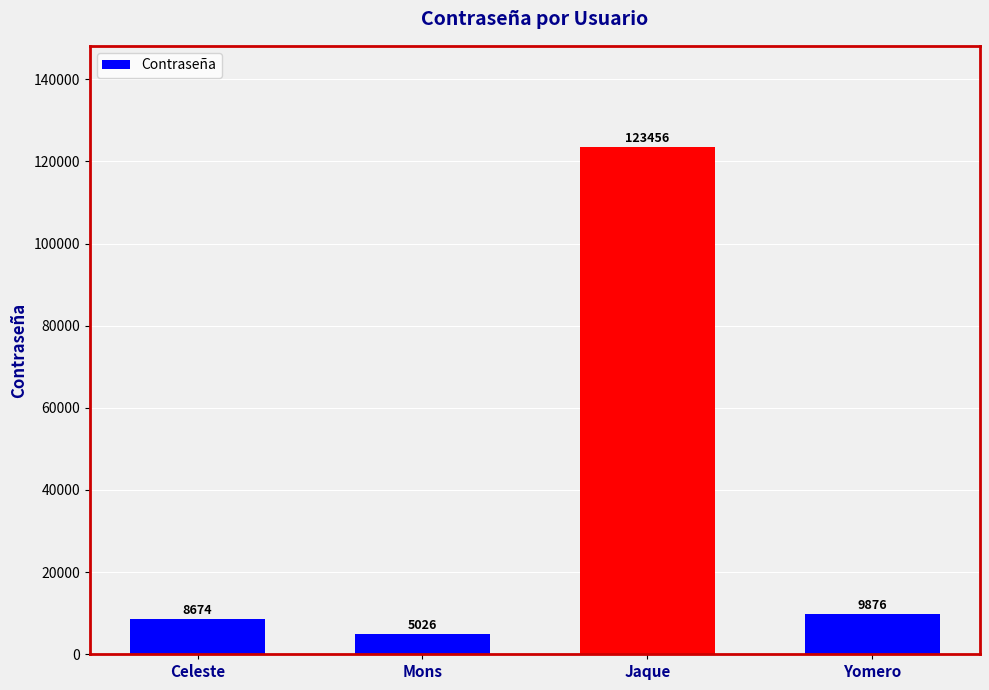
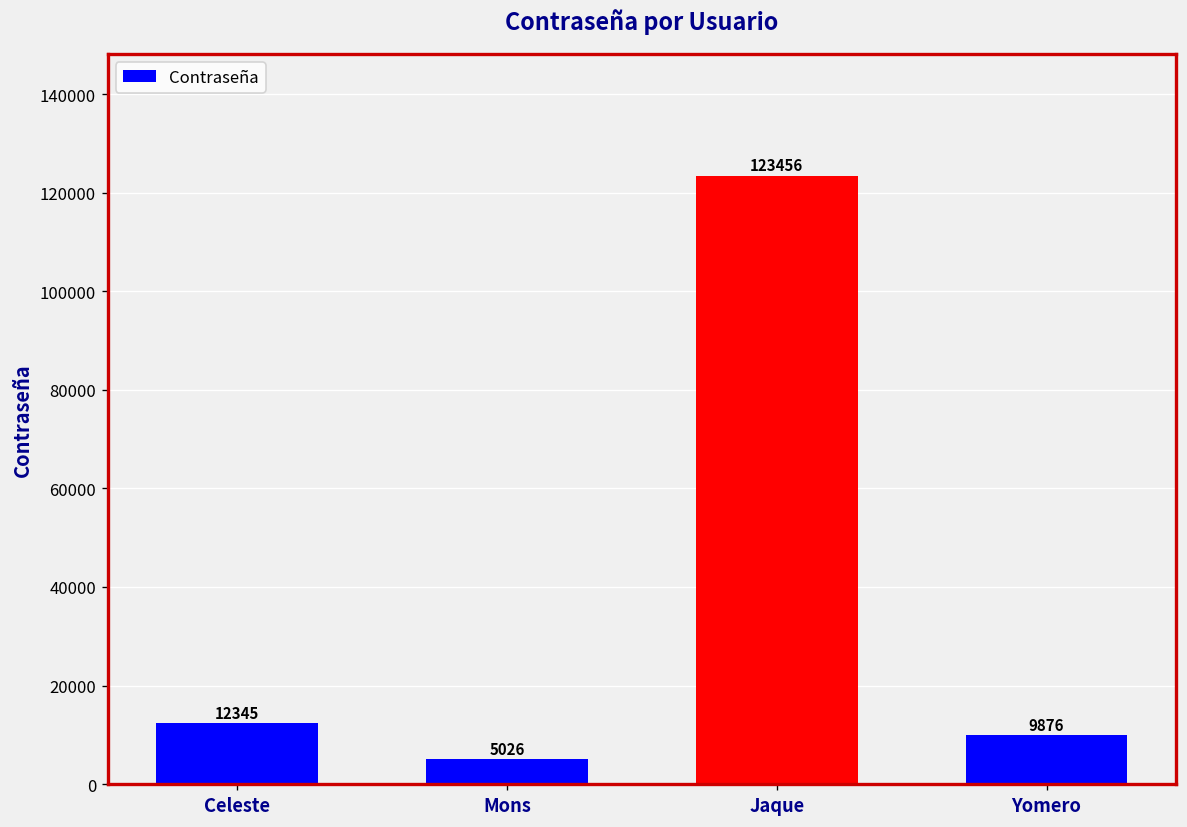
Celeste: 8674 -> 12345
